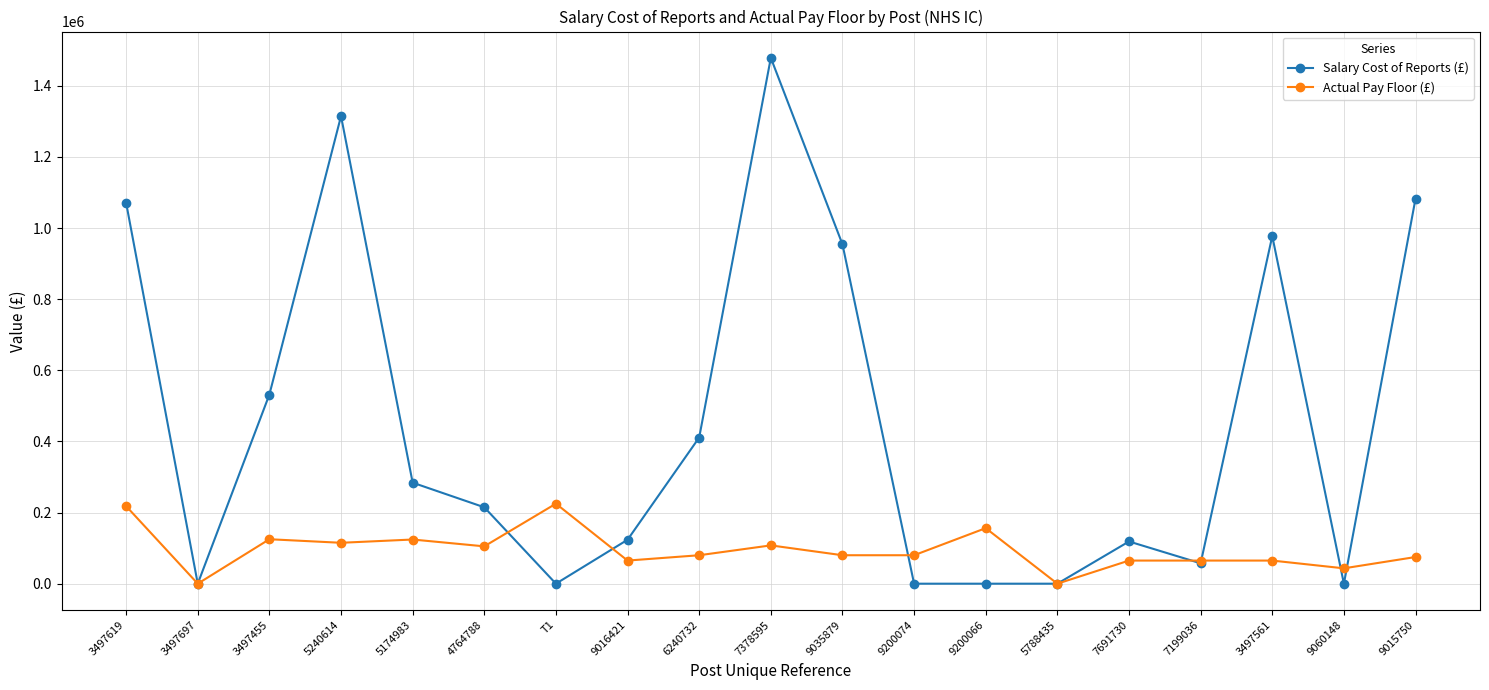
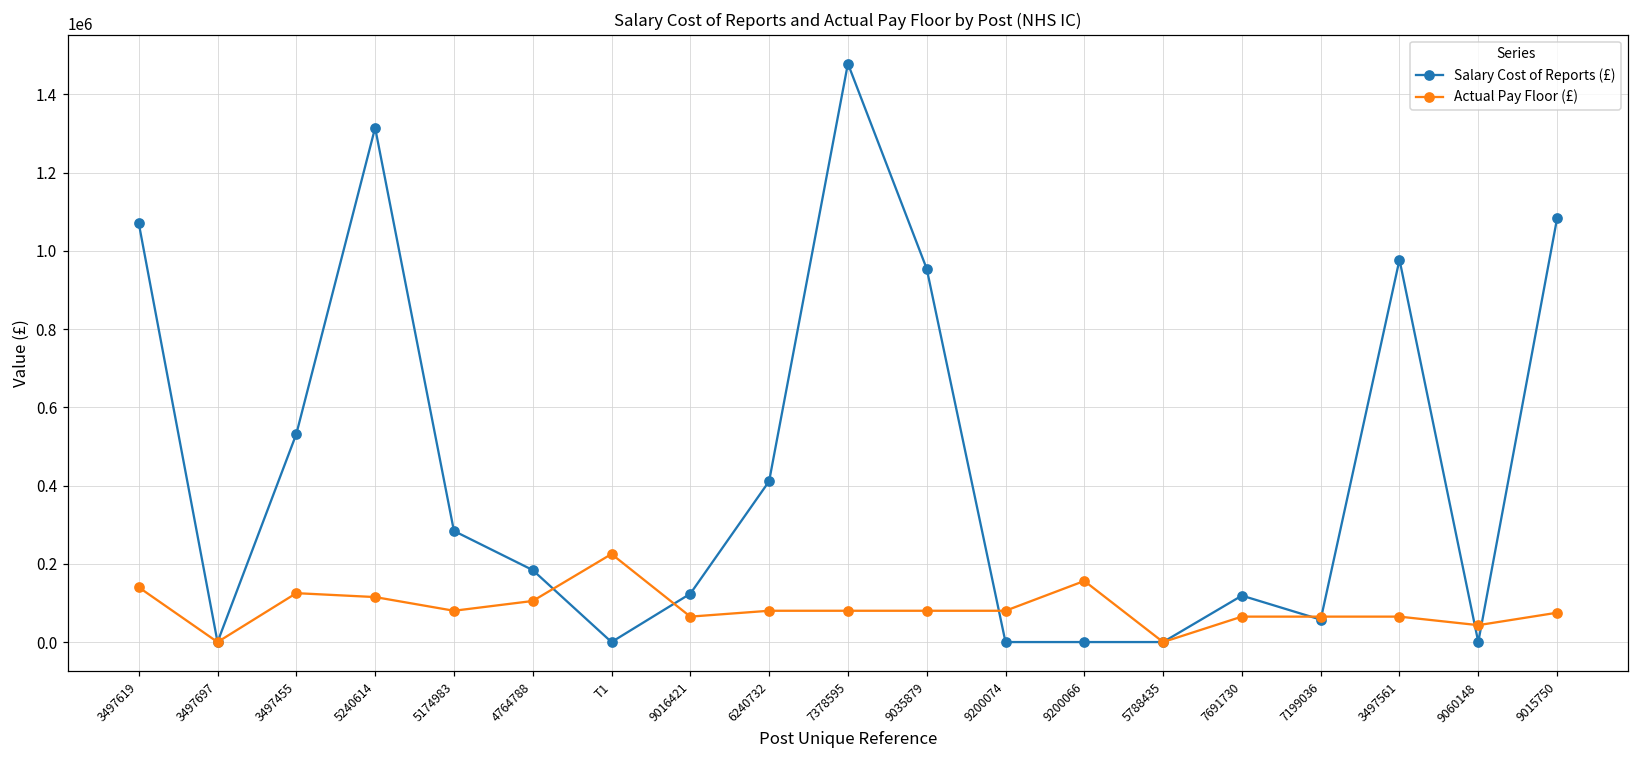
Actual Pay Floor (£), 3497619: 220000 -> 140000
Actual Pay Floor (£), 5174983: 120000 -> 80000
Salary Cost of Reports (£), 4764788: 210000 -> 180000
Actual Pay Floor (£), 7378595: 110000 -> 80000
